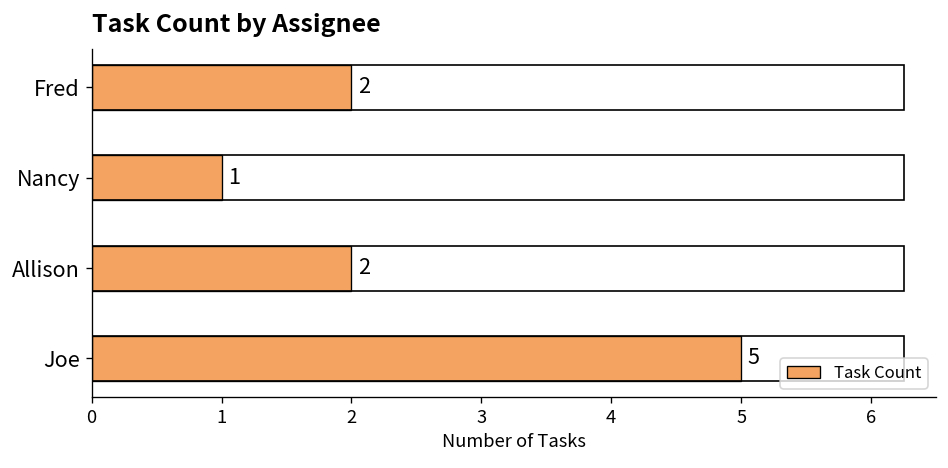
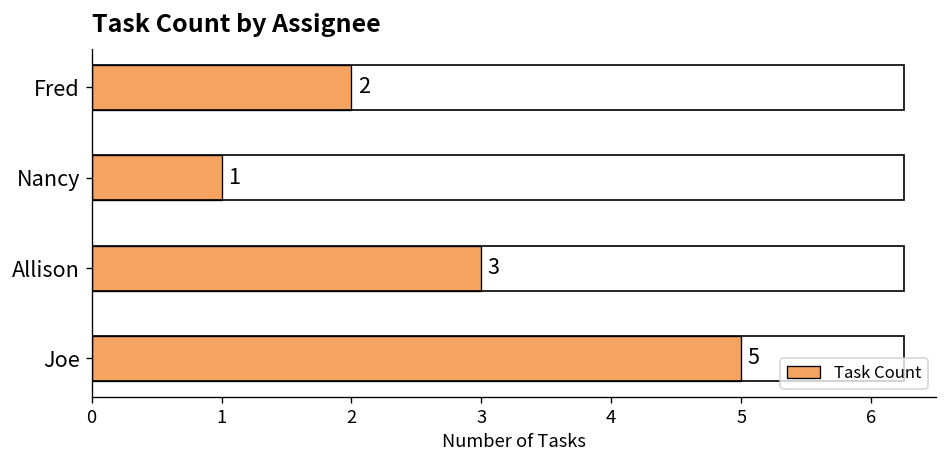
Allison: 2 -> 3
